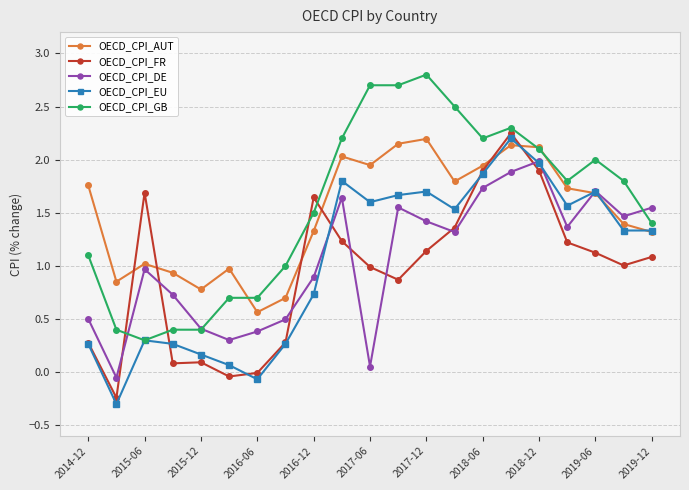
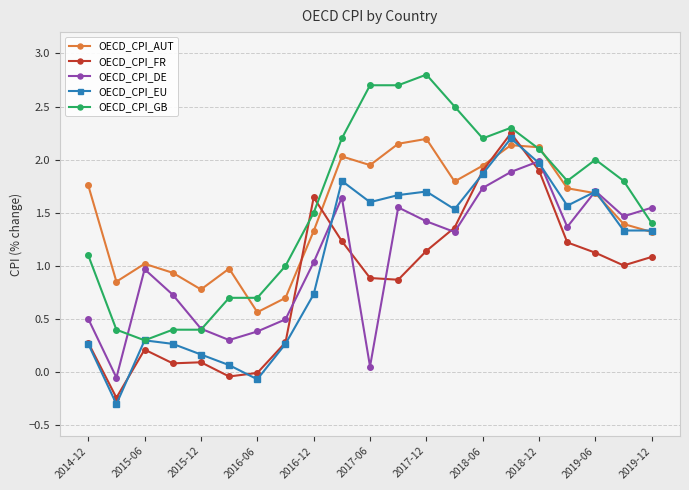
OECD_CPI_FR, 2015-06: 1.69 -> 0.21
OECD_CPI_DE, 2016-12: 0.89 -> 1.03
OECD_CPI_FR, 2017-06: 0.99 -> 0.89
